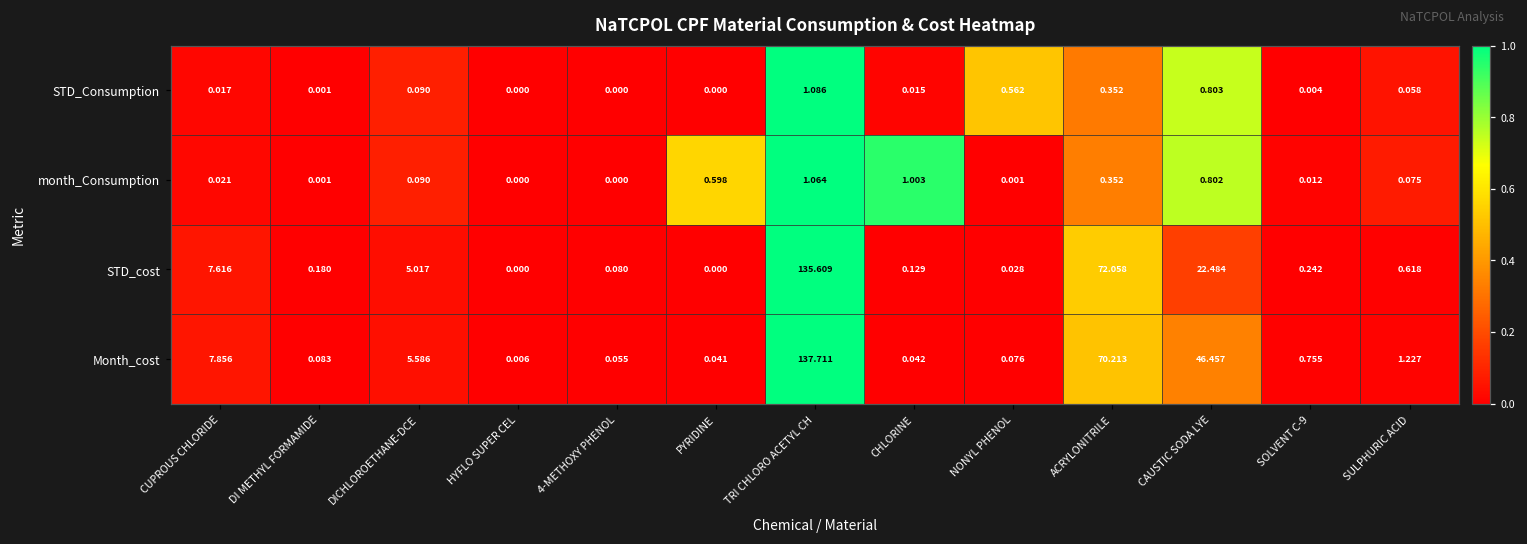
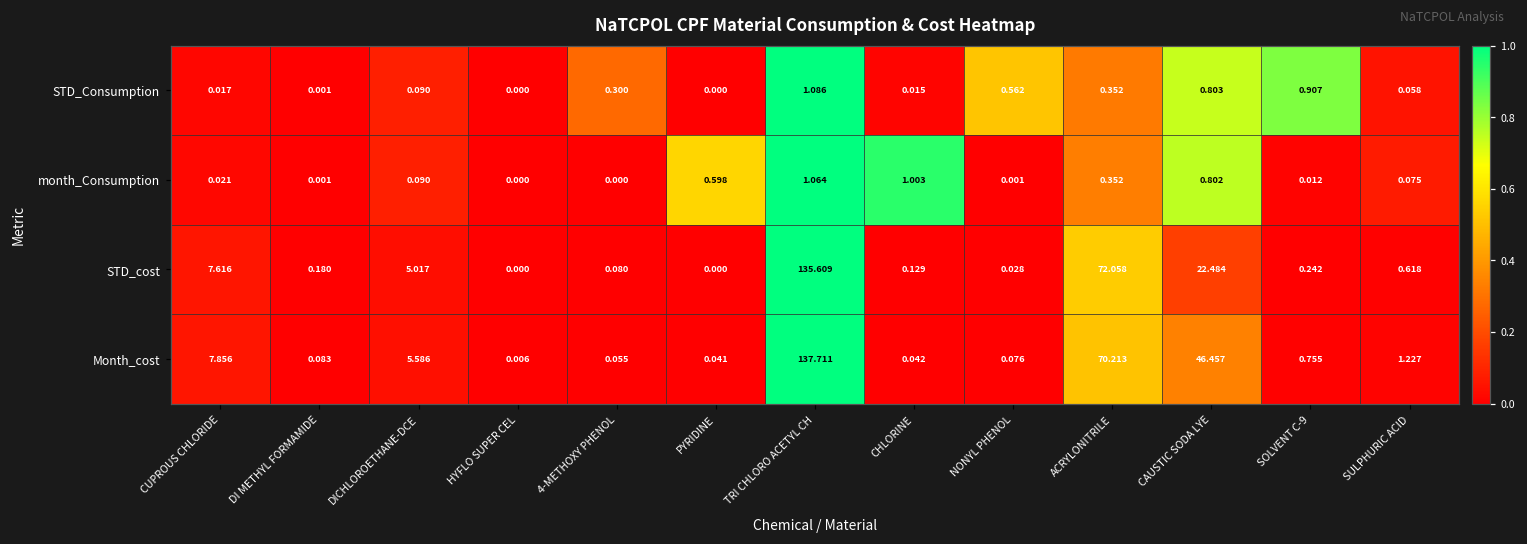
STD_Consumption, 4-METHOXY PHENOL: 0.000 -> 0.300
STD_Consumption, SOLVENT C-9: 0.004 -> 0.907
